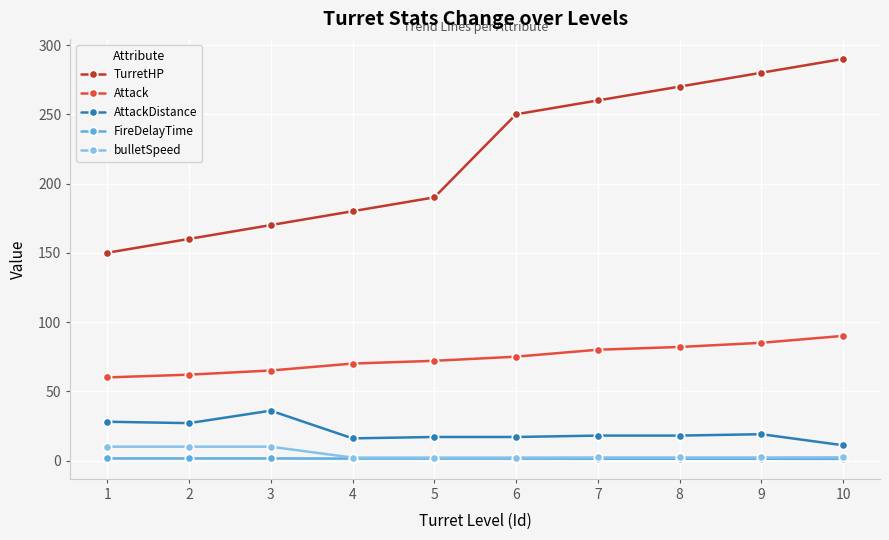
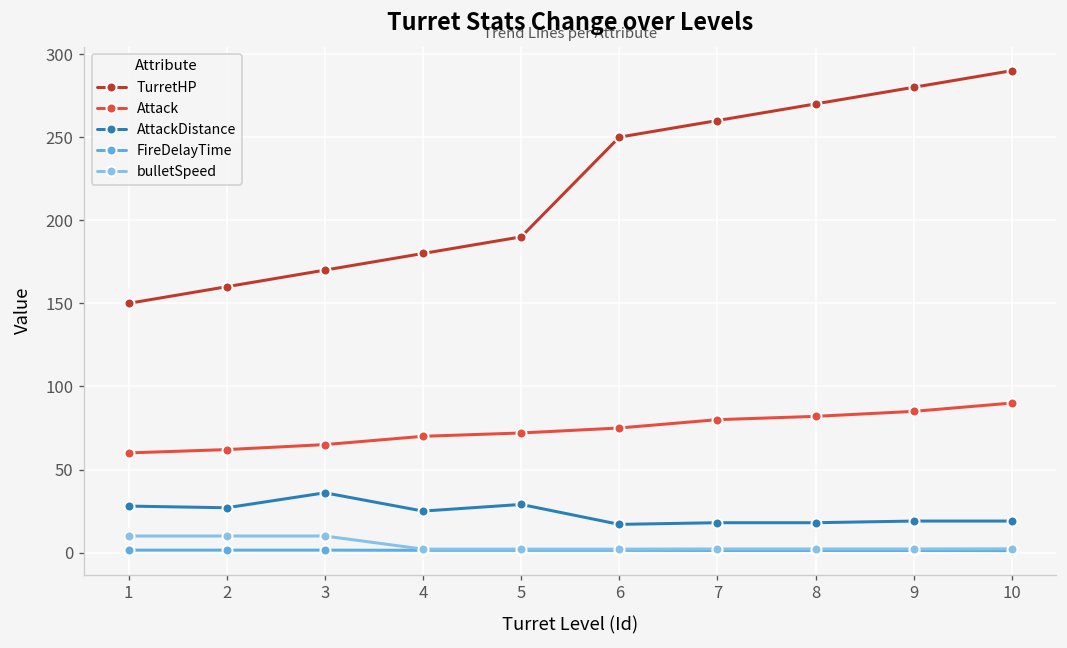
AttackDistance, 4: 16 -> 25
AttackDistance, 5: 17 -> 29
AttackDistance, 10: 11 -> 19
